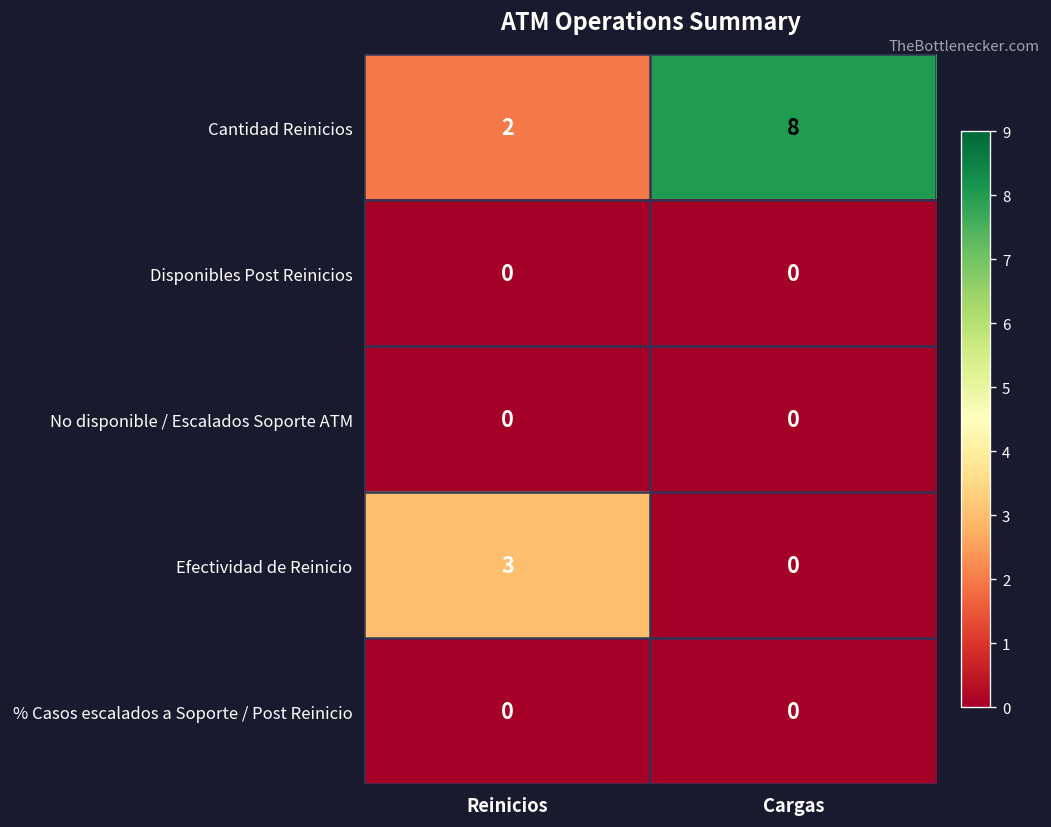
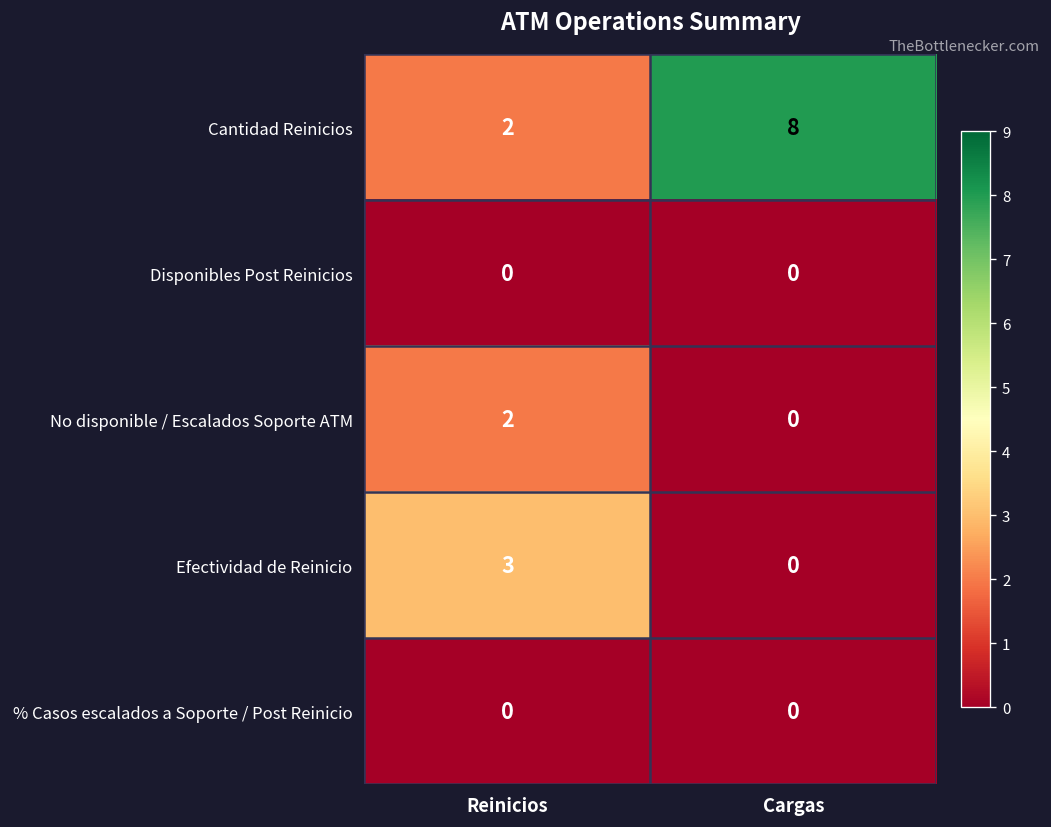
No disponible / Escalados Soporte ATM, Reinicios: 0 -> 2
